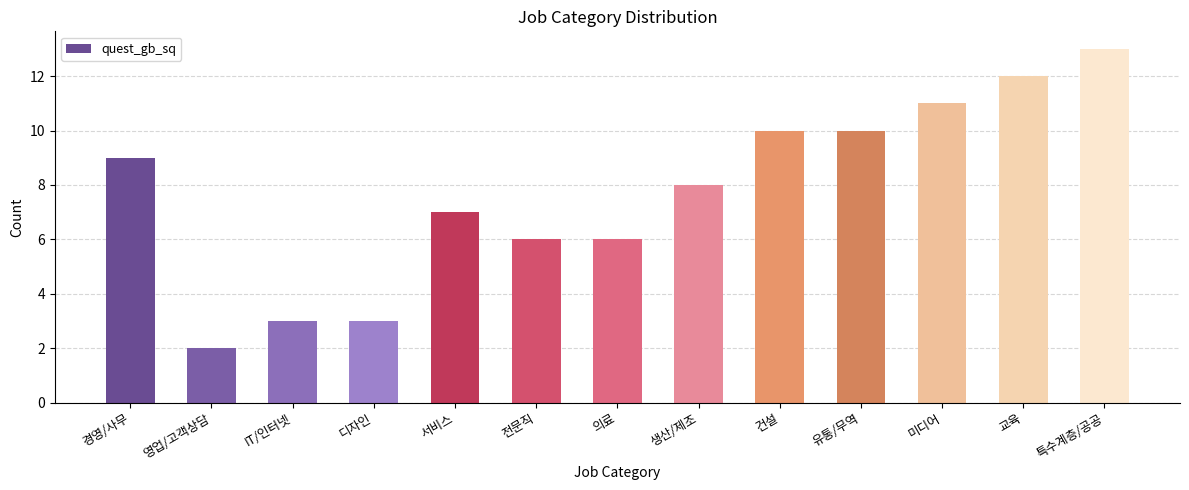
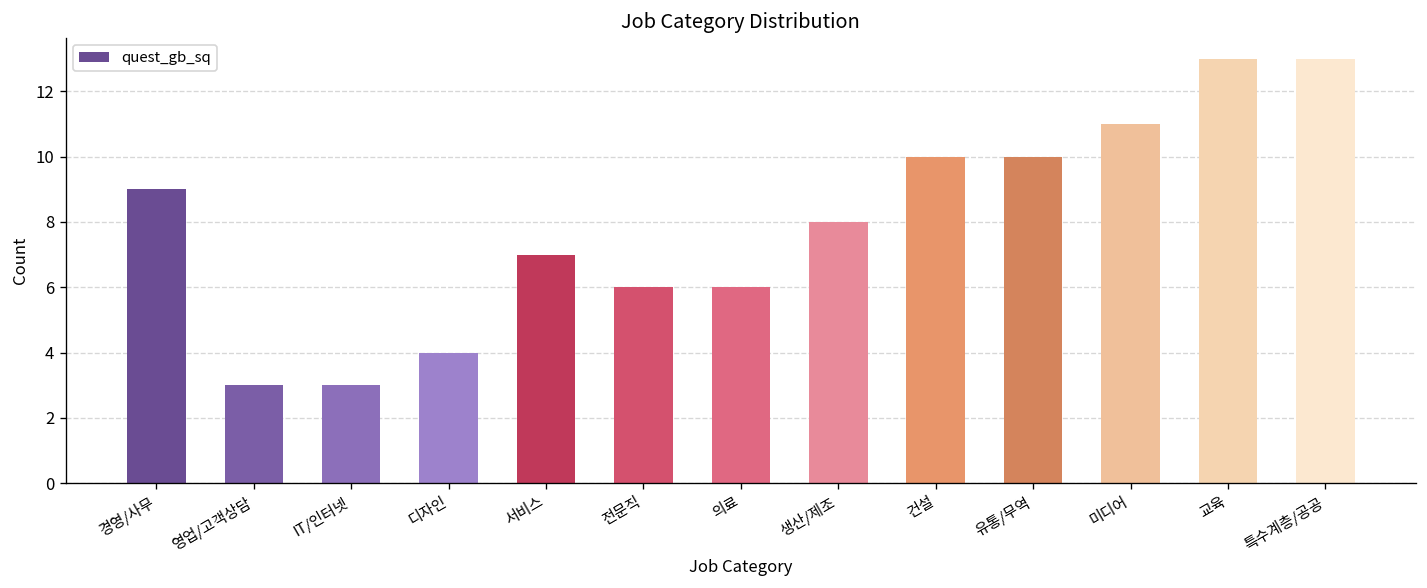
영업/고객상담: 2 -> 3
디자인: 3 -> 4
교육: 12 -> 13
